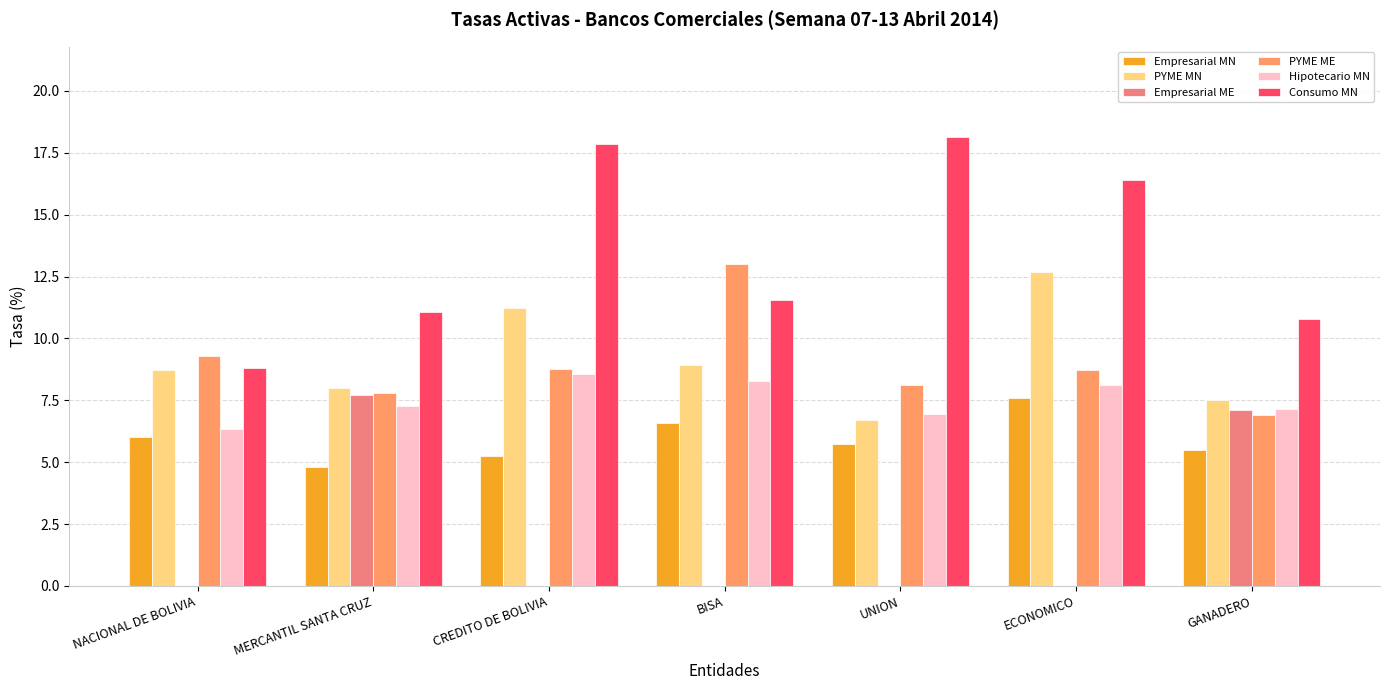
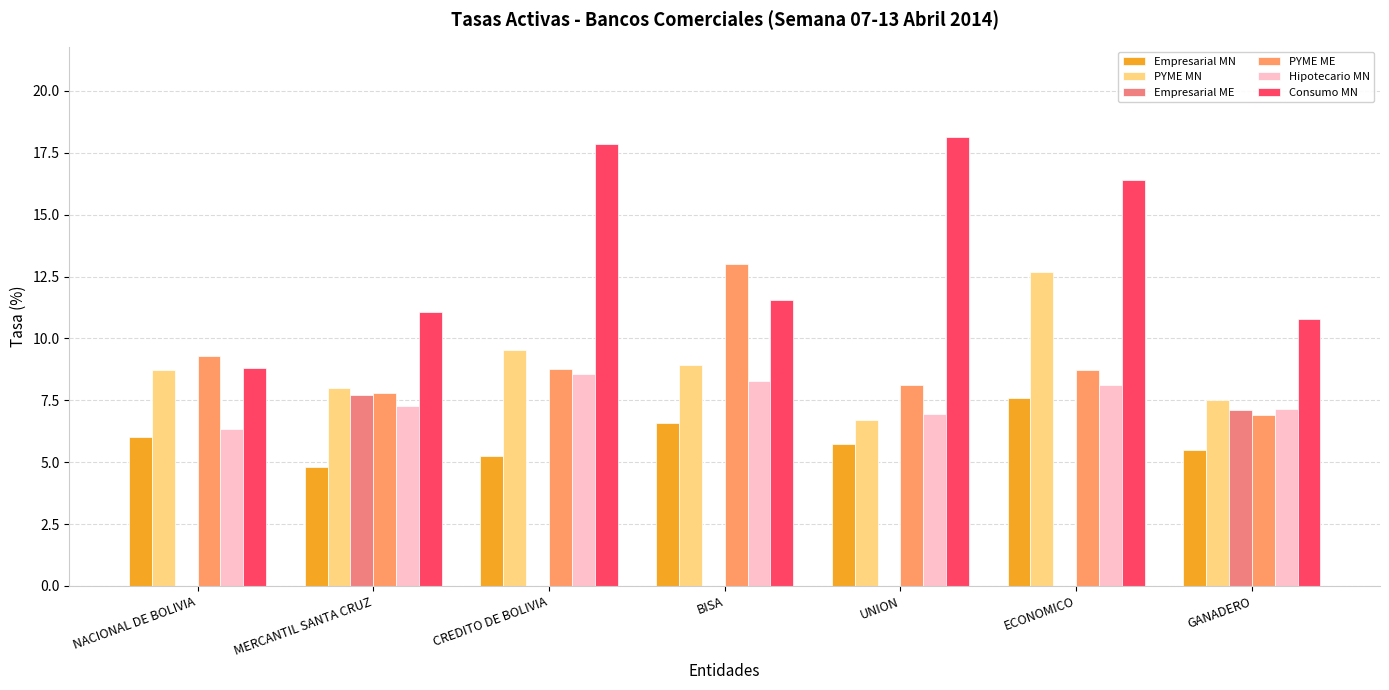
PYME MN, CREDITO DE BOLIVIA: 11.2 -> 9.5
